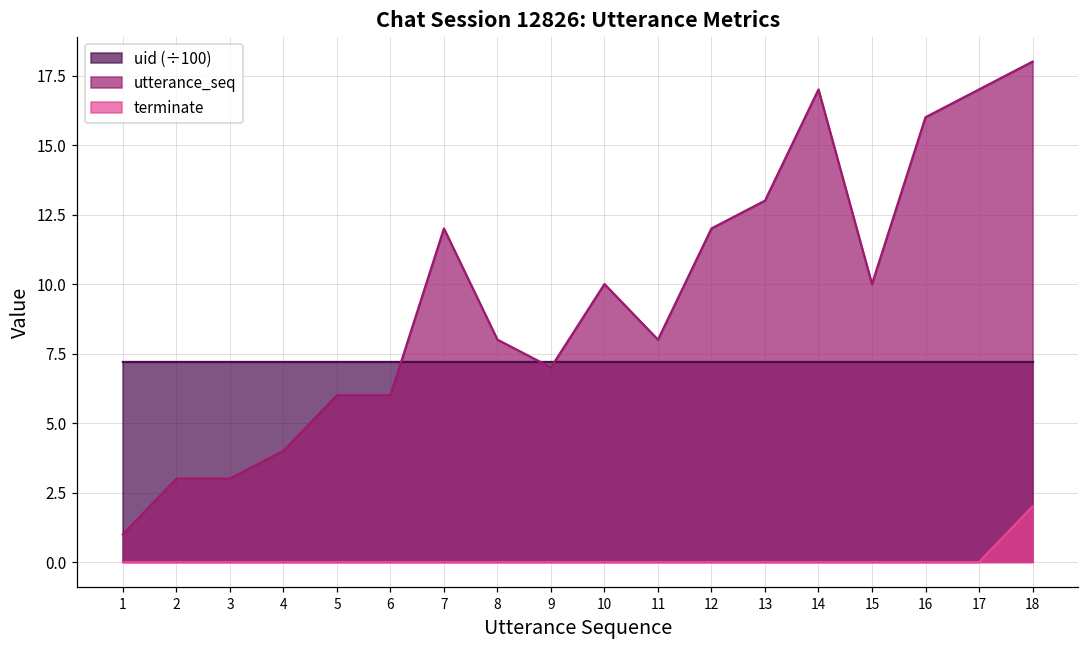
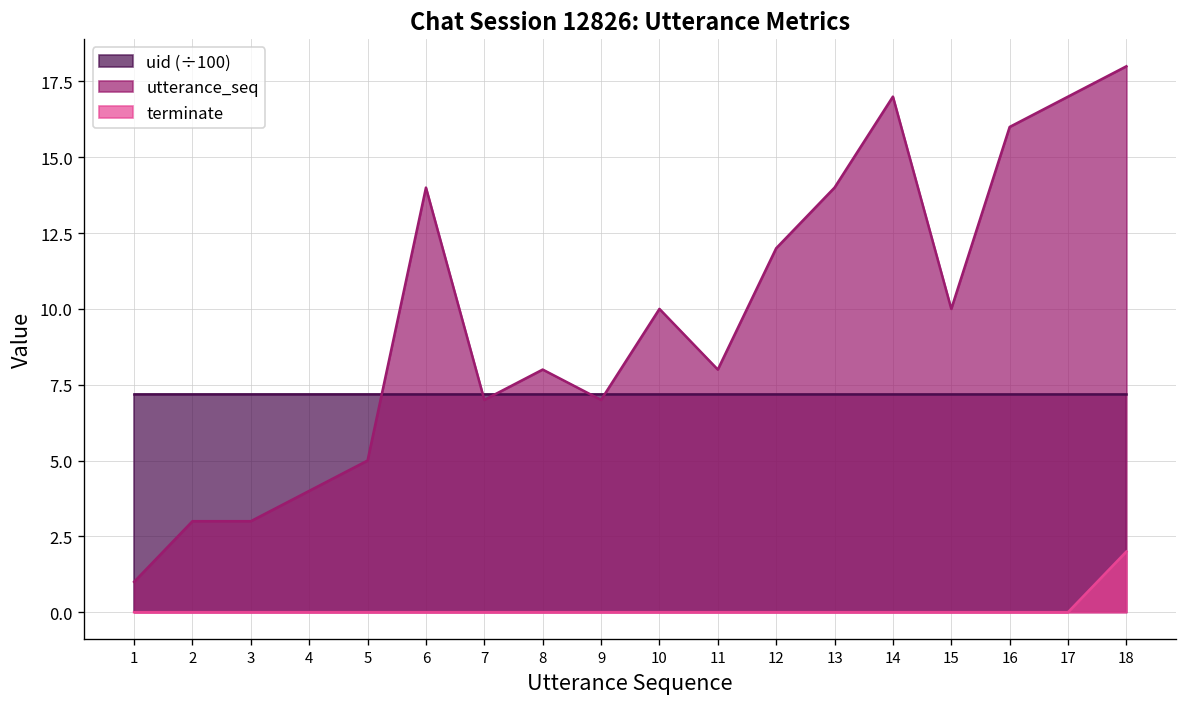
utterance_seq, 5: 6 -> 5
utterance_seq, 6: 6 -> 14
utterance_seq, 7: 12 -> 7
utterance_seq, 13: 13 -> 14
